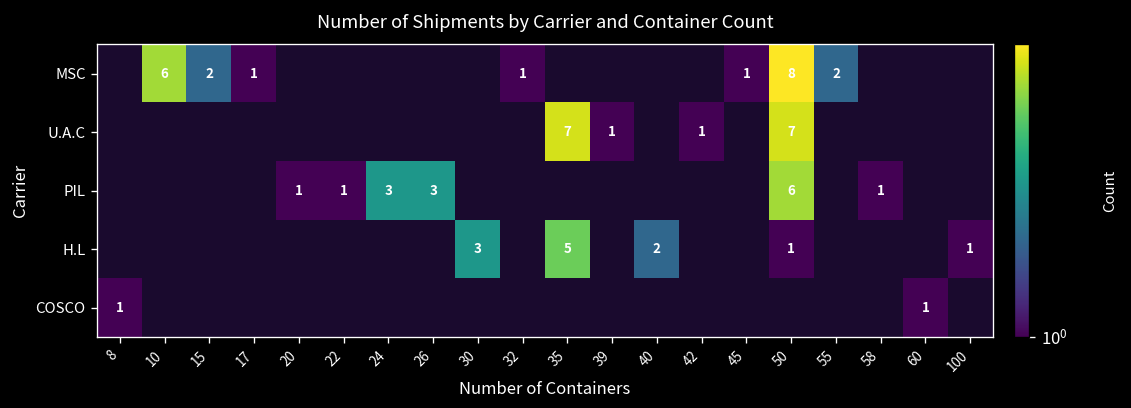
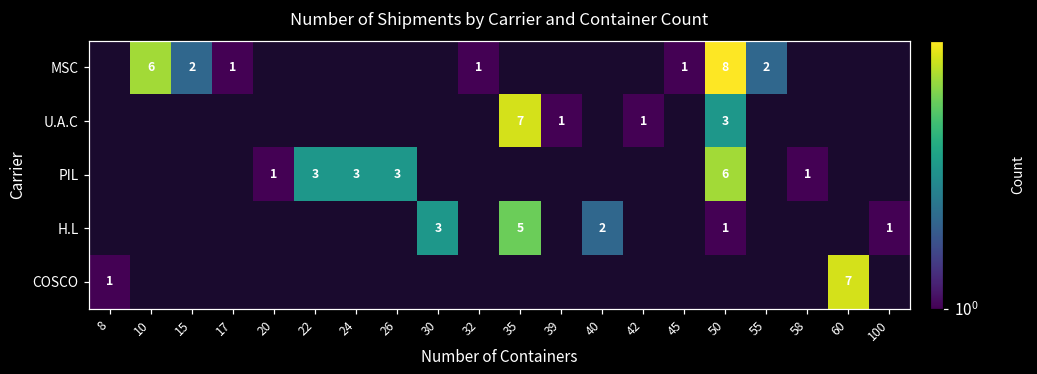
U.A.C, 50: 7 -> 3
PIL, 22: 1 -> 3
COSCO, 60: 1 -> 7
